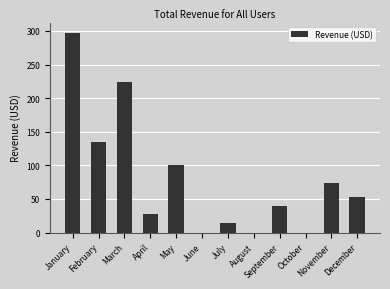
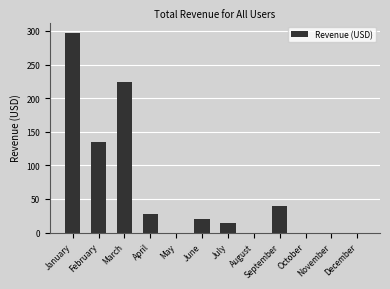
May: 100 -> 0
June: 0 -> 20
November: 70 -> 0
December: 50 -> 0
